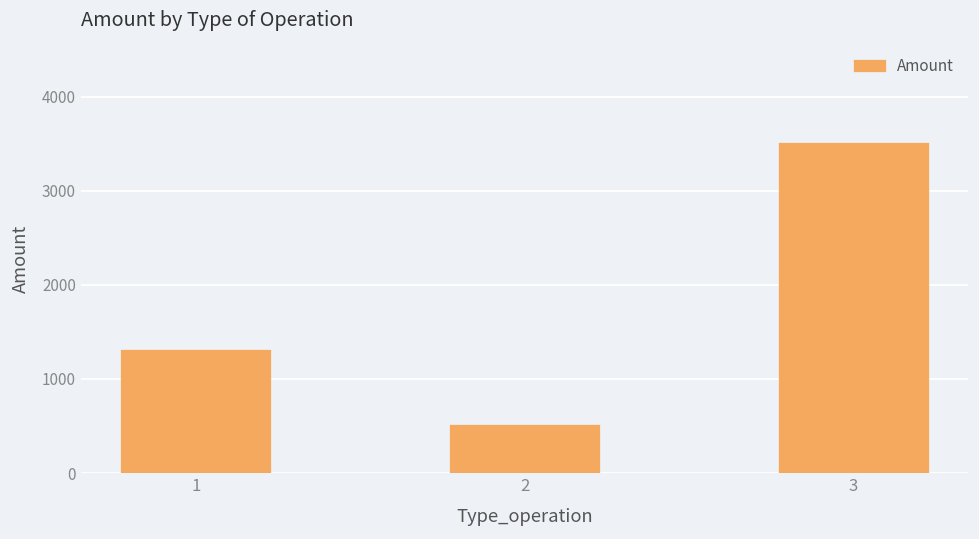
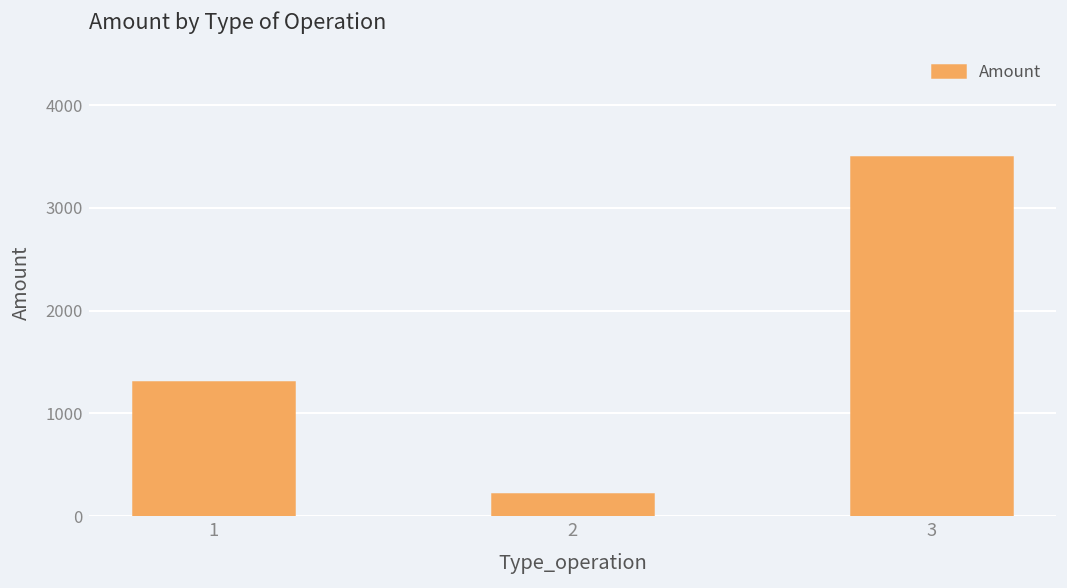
2: 500 -> 200
